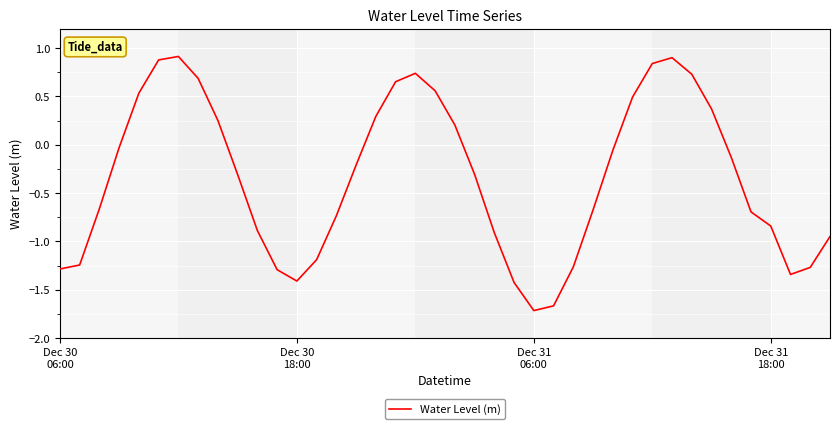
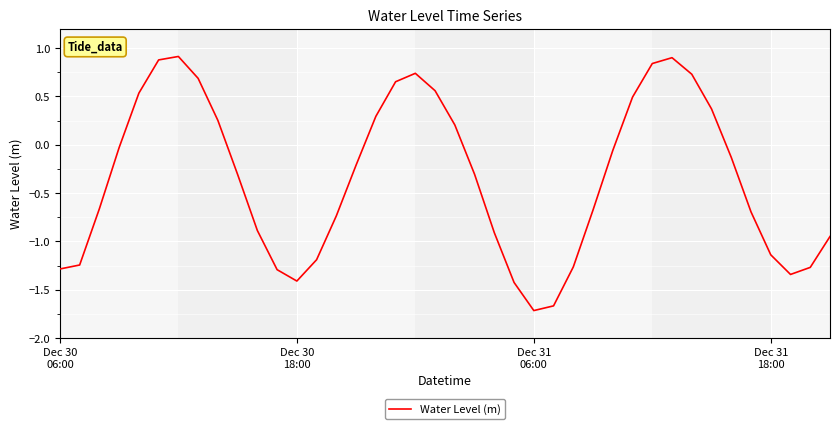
Dec 31 18:00: -0.8 -> -1.1
